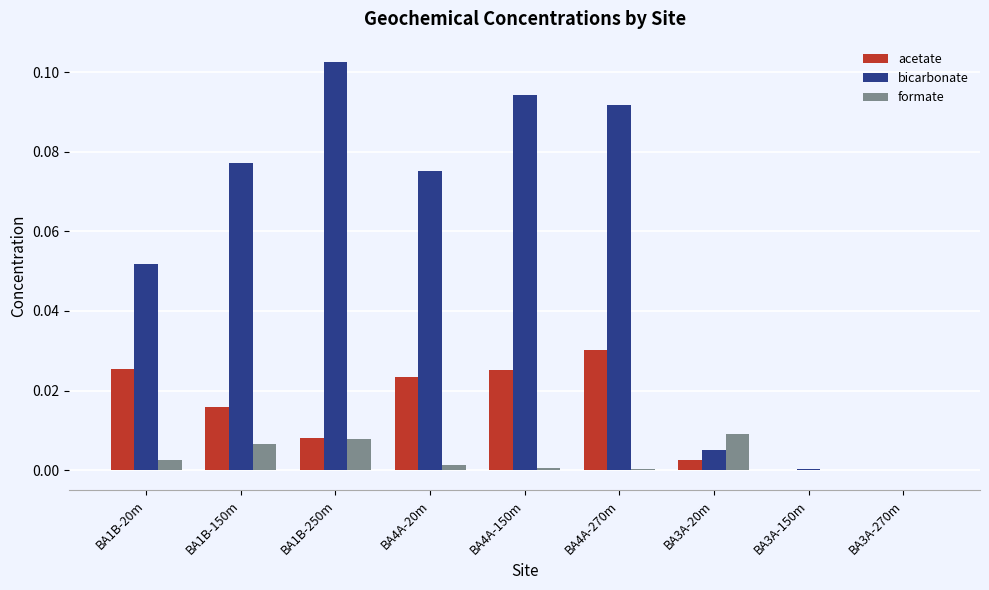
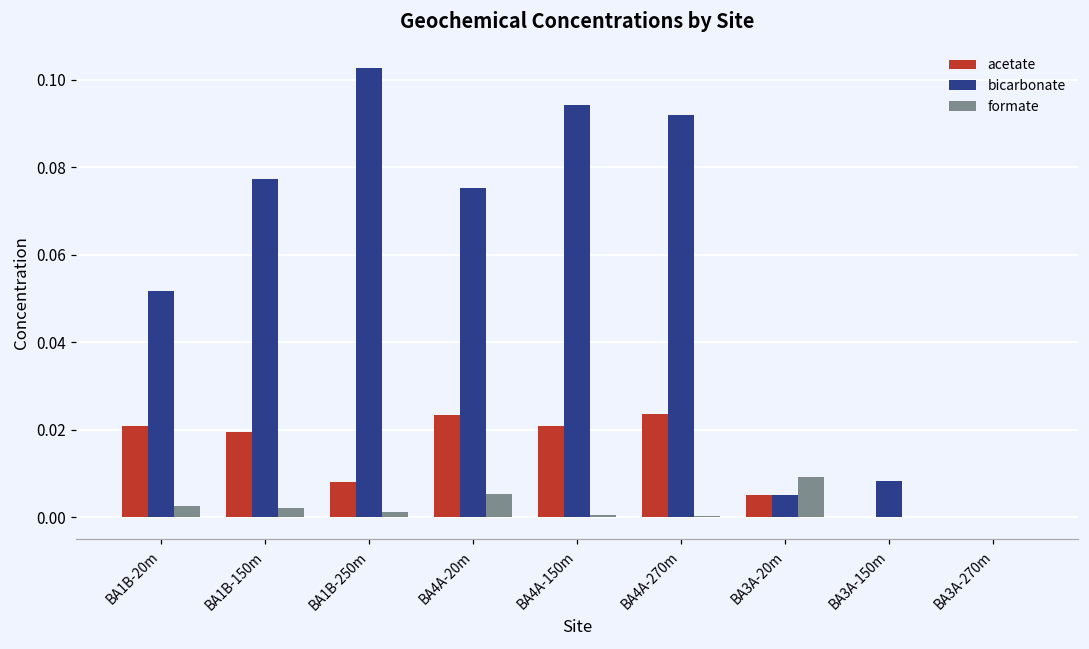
acetate, BA1B-20m: 0.025 -> 0.021
acetate, BA1B-150m: 0.016 -> 0.020
formate, BA1B-150m: 0.007 -> 0.002
formate, BA1B-250m: 0.008 -> 0.001
formate, BA4A-20m: 0.001 -> 0.005
acetate, BA4A-150m: 0.025 -> 0.021
acetate, BA4A-270m: 0.030 -> 0.024
acetate, BA3A-20m: 0.002 -> 0.005
bicarbonate, BA3A-150m: 0.000 -> 0.008
